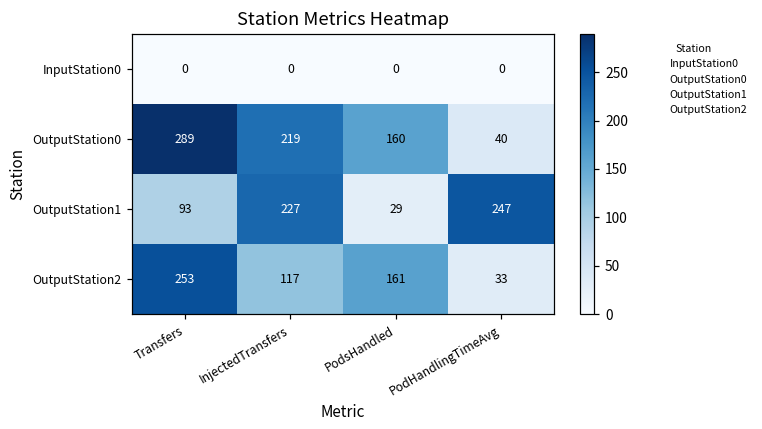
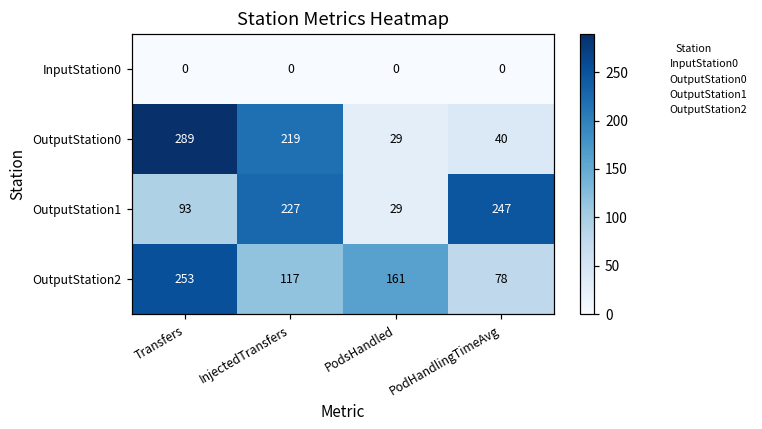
OutputStation0, PodsHandled: 160 -> 29
OutputStation2, PodHandlingTimeAvg: 33 -> 78
